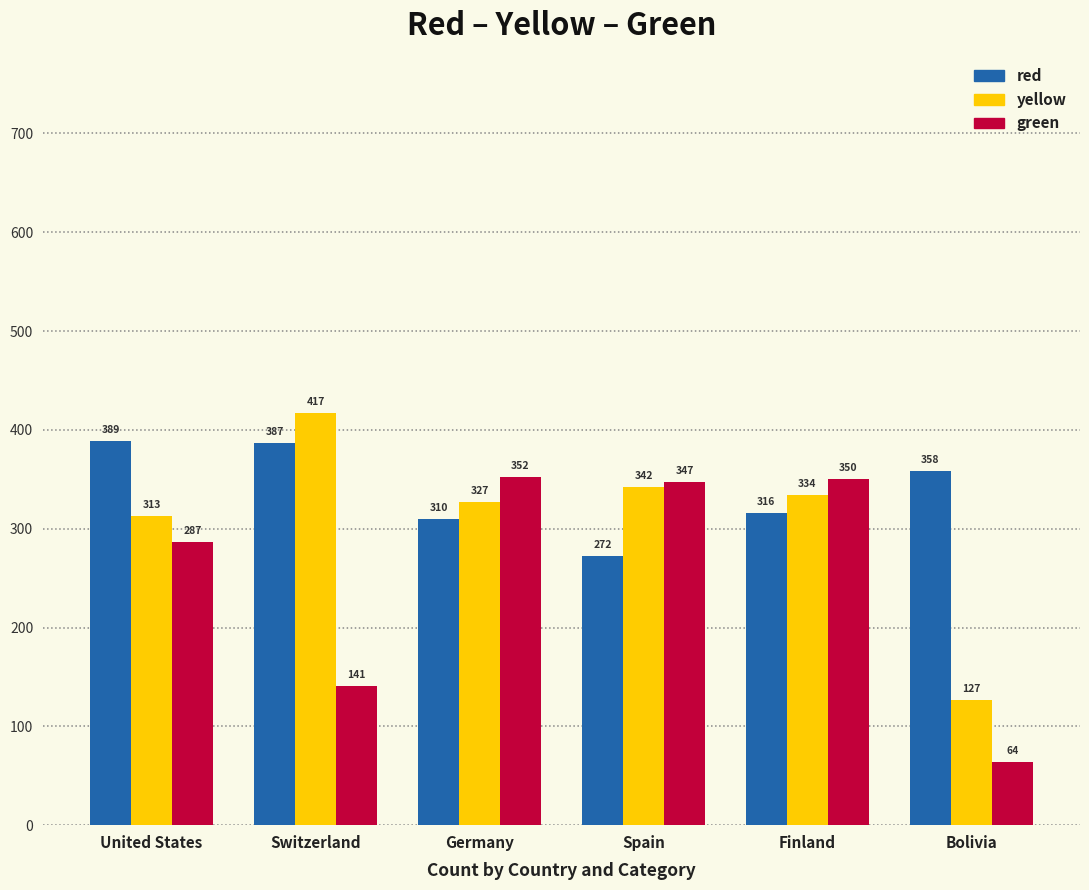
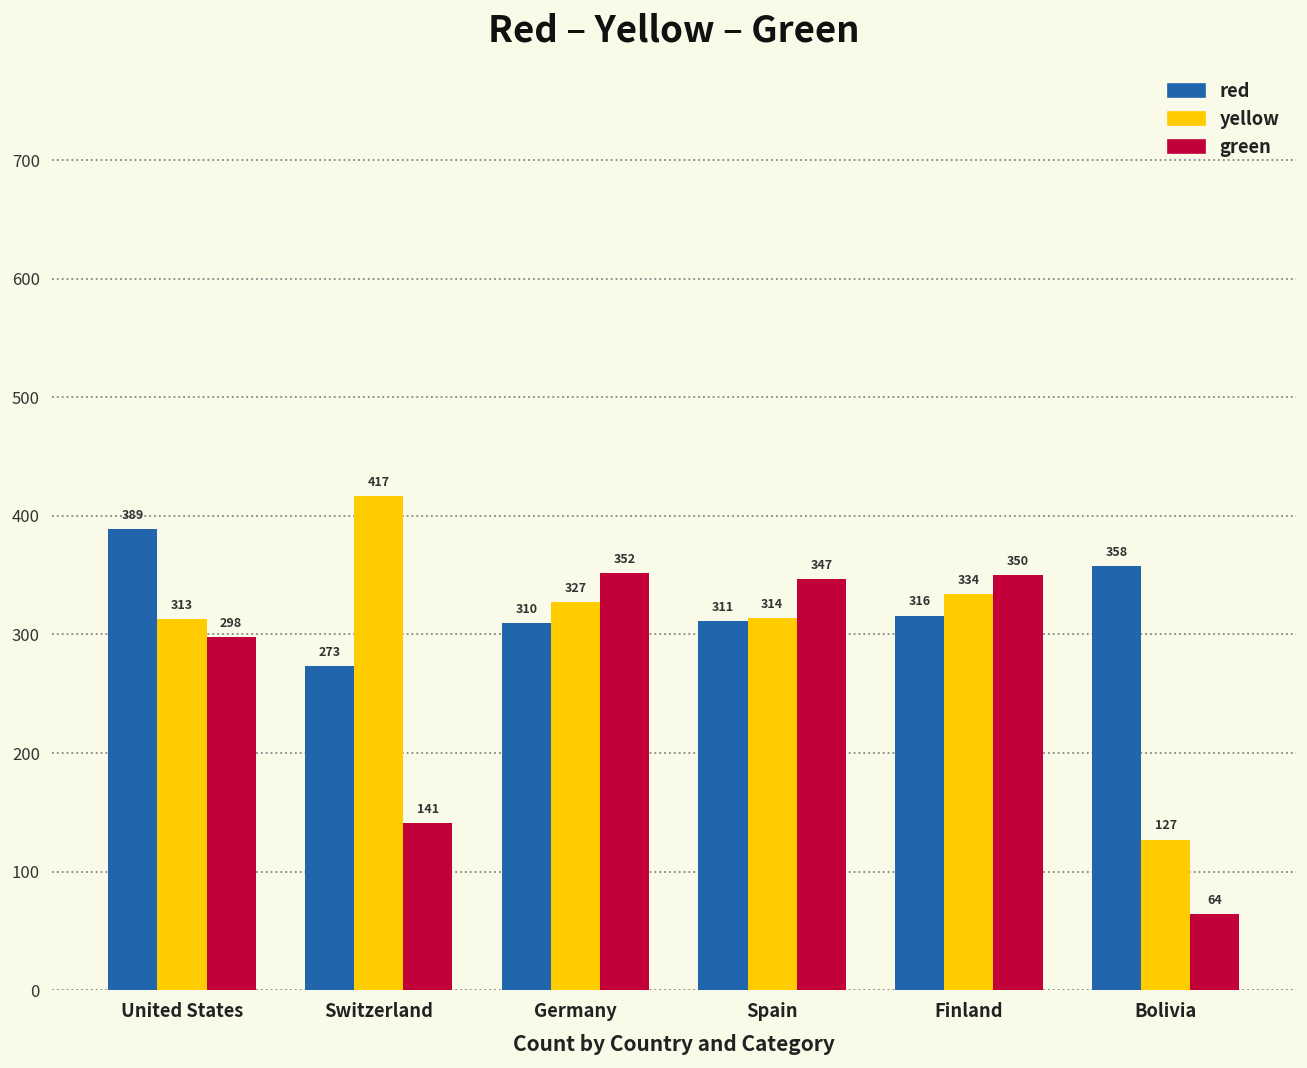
green, United States: 287 -> 298
red, Switzerland: 387 -> 273
red, Spain: 272 -> 311
yellow, Spain: 342 -> 314
